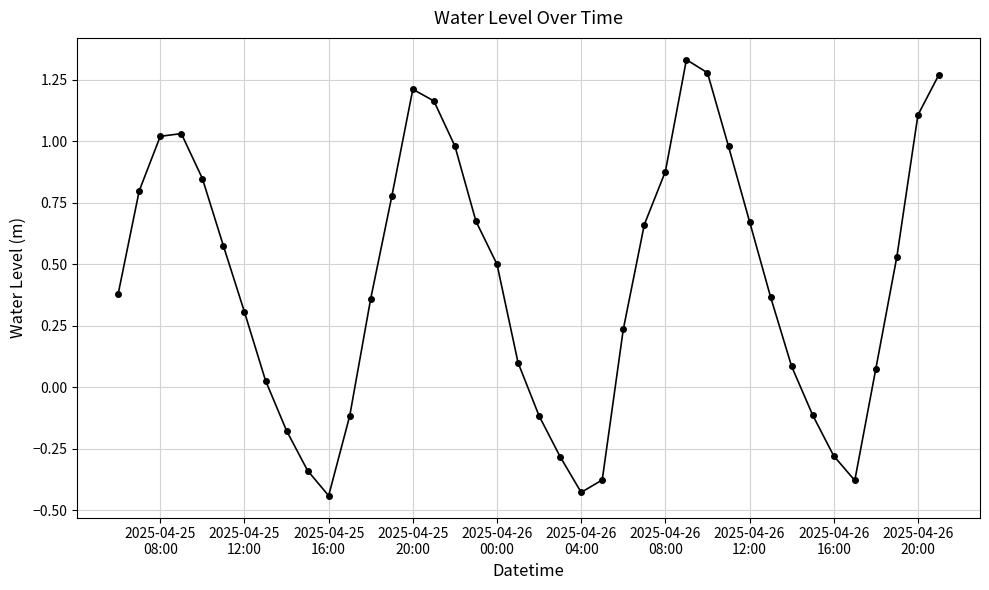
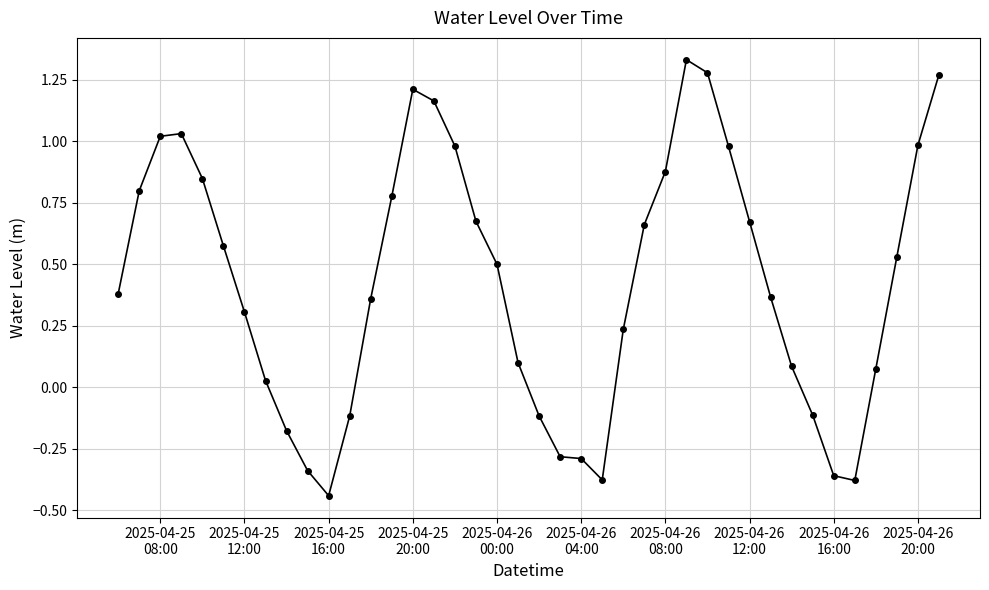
2025-04-26 04:00: -0.43 -> -0.29
2025-04-26 16:00: -0.28 -> -0.36
2025-04-26 20:00: 1.11 -> 0.98
